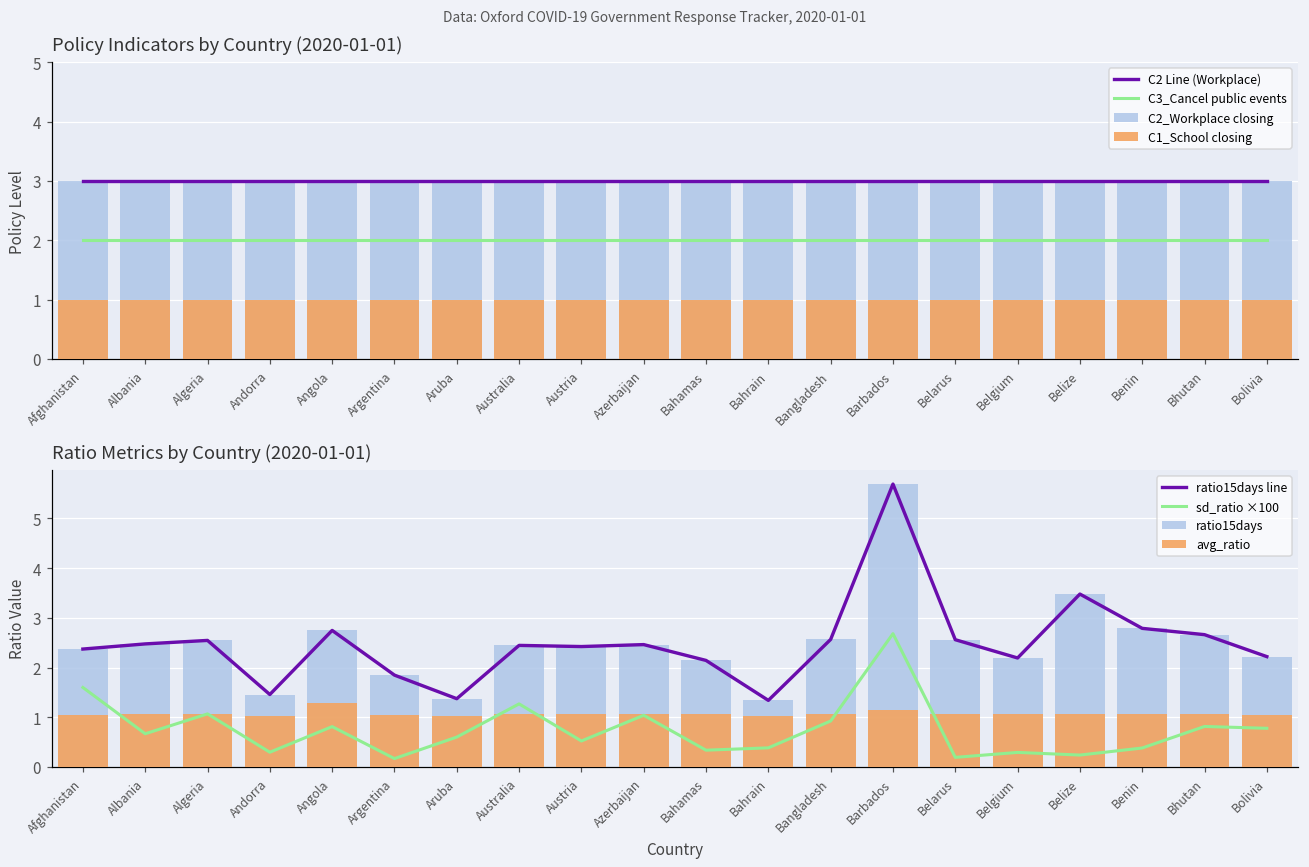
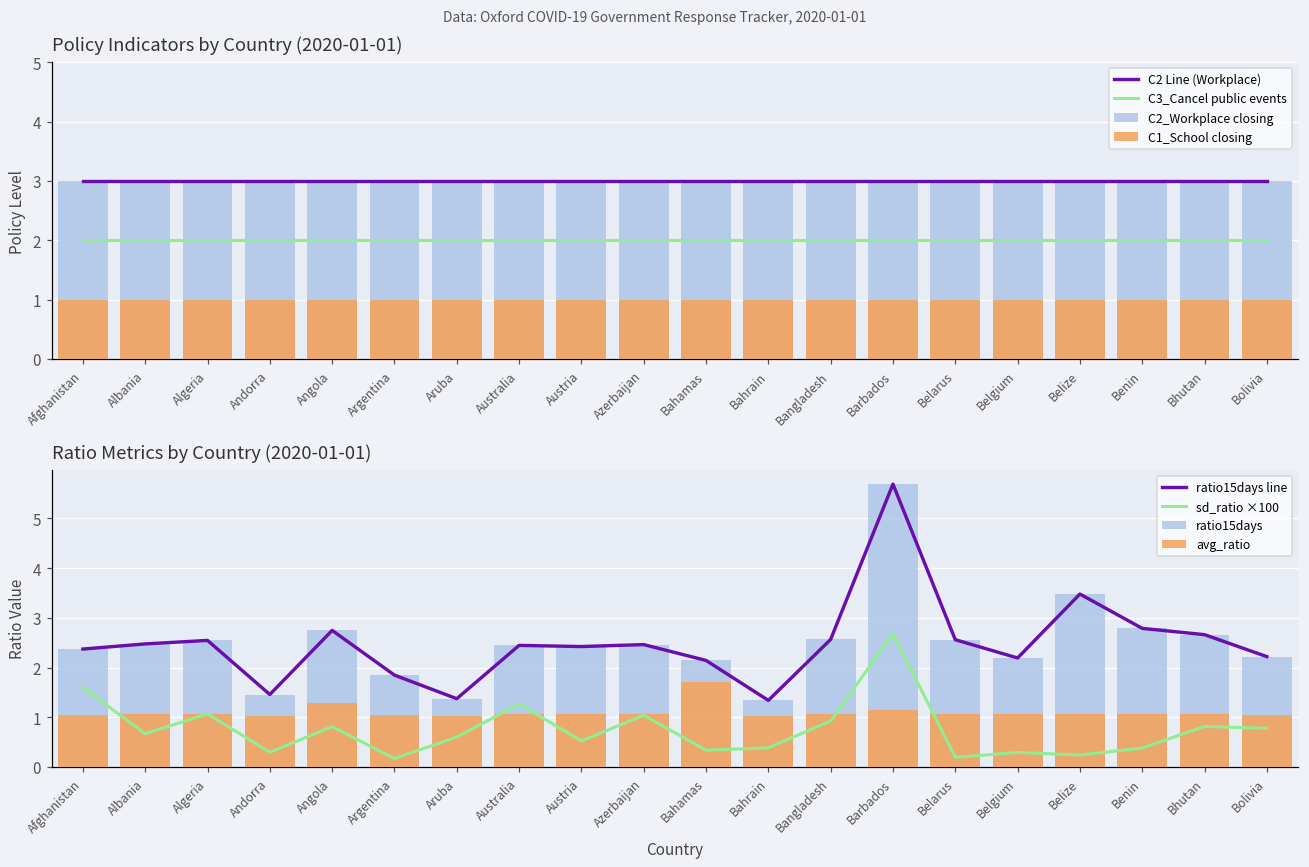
Ratio Metrics by Country (2020-01-01), avg_ratio, Bahamas: 1.1 -> 1.7
